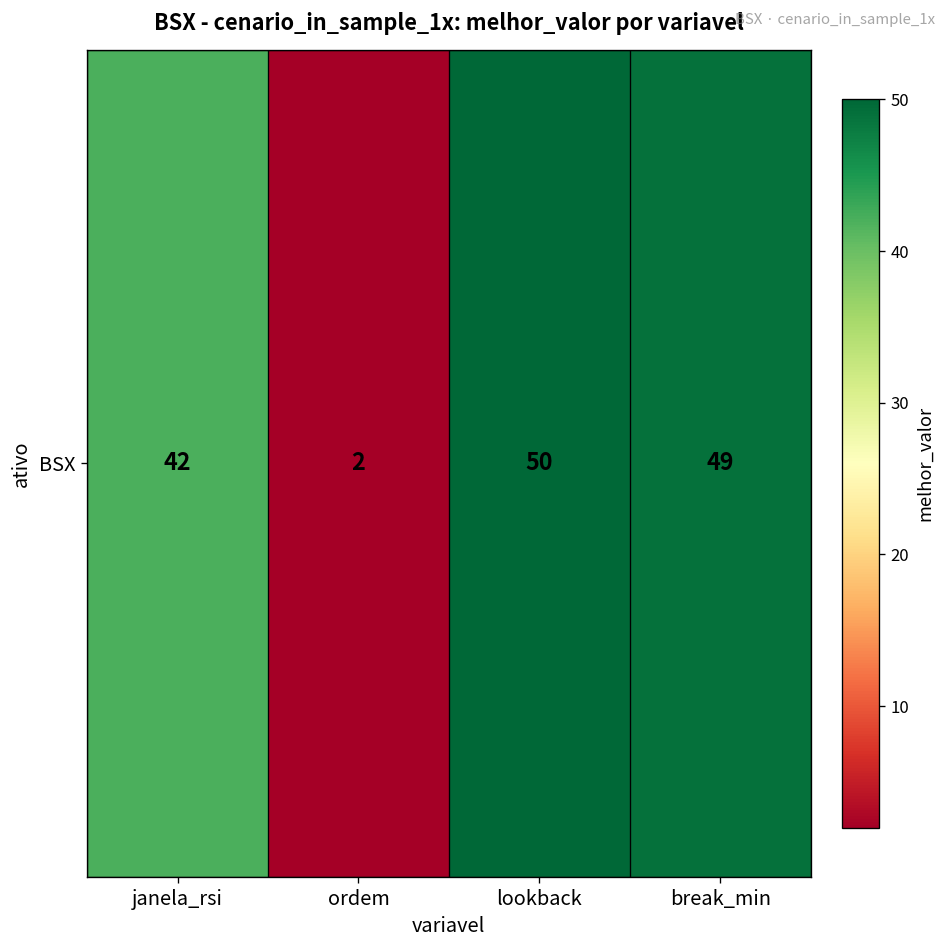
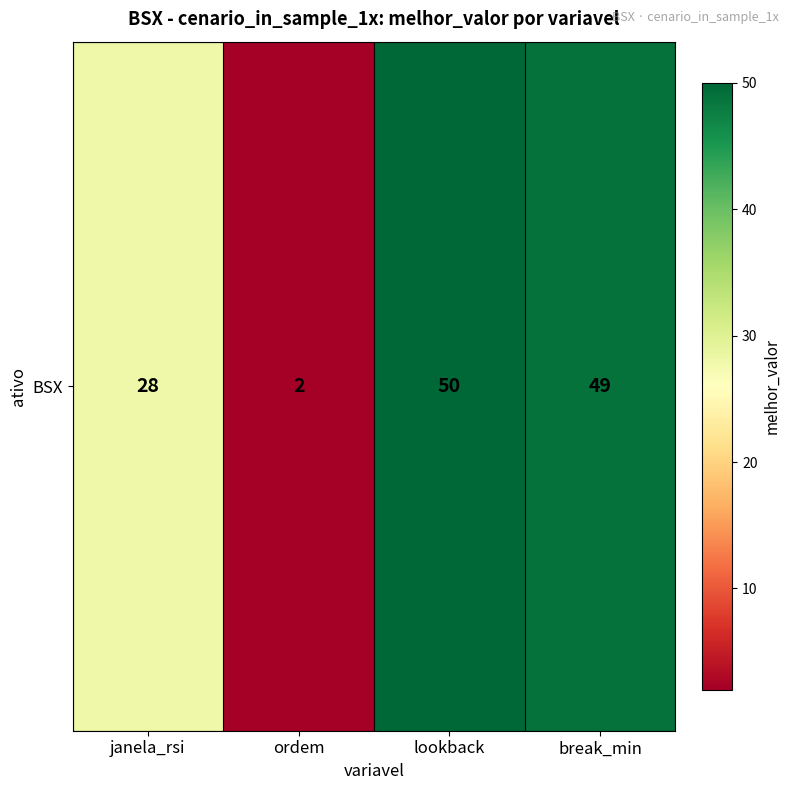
BSX, janela_rsi: 42 -> 28
